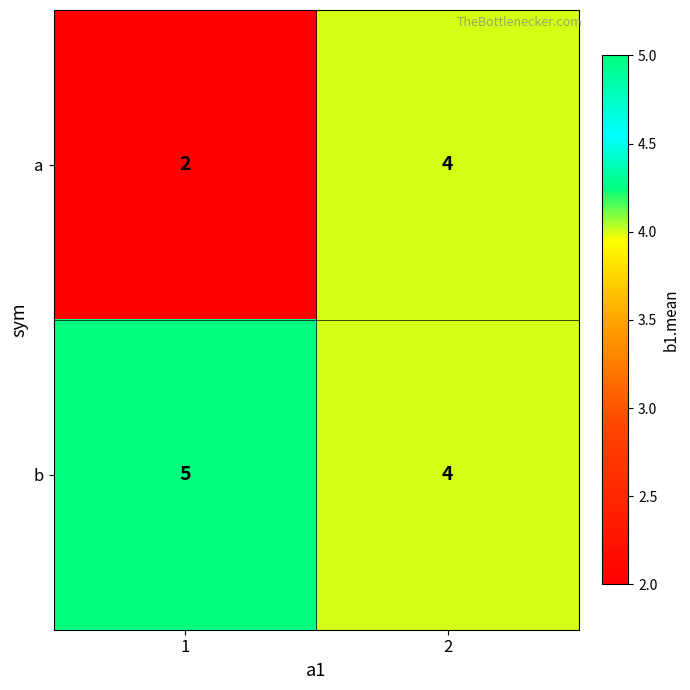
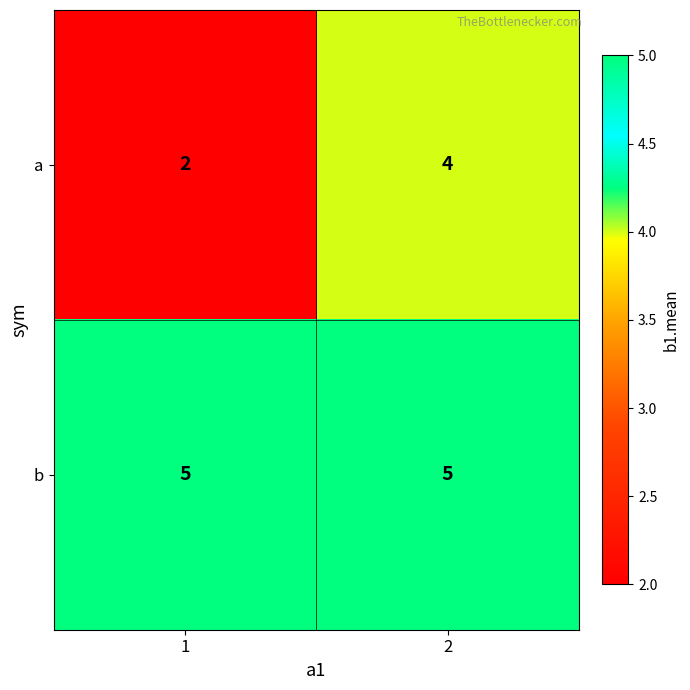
b, 2: 4 -> 5
